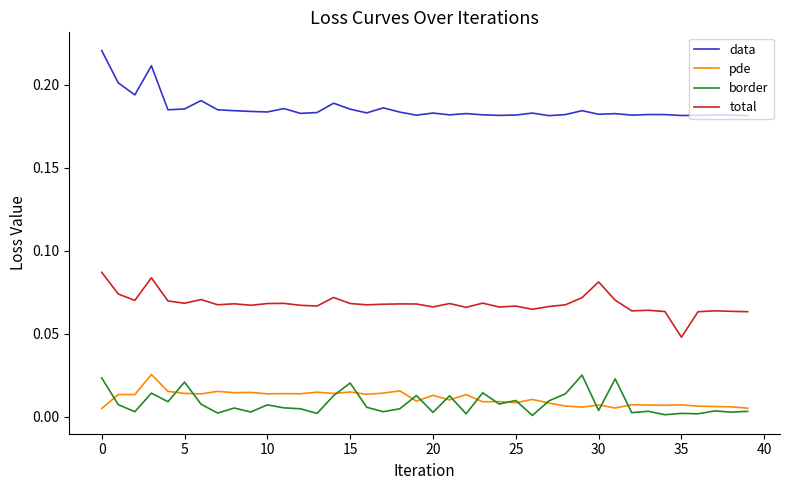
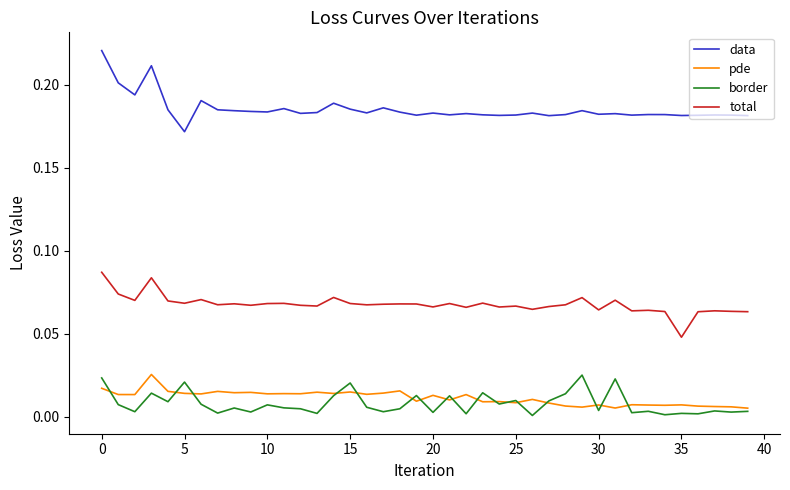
pde, 0: 0.005 -> 0.017
data, 5: 0.185 -> 0.172
total, 30: 0.081 -> 0.064
